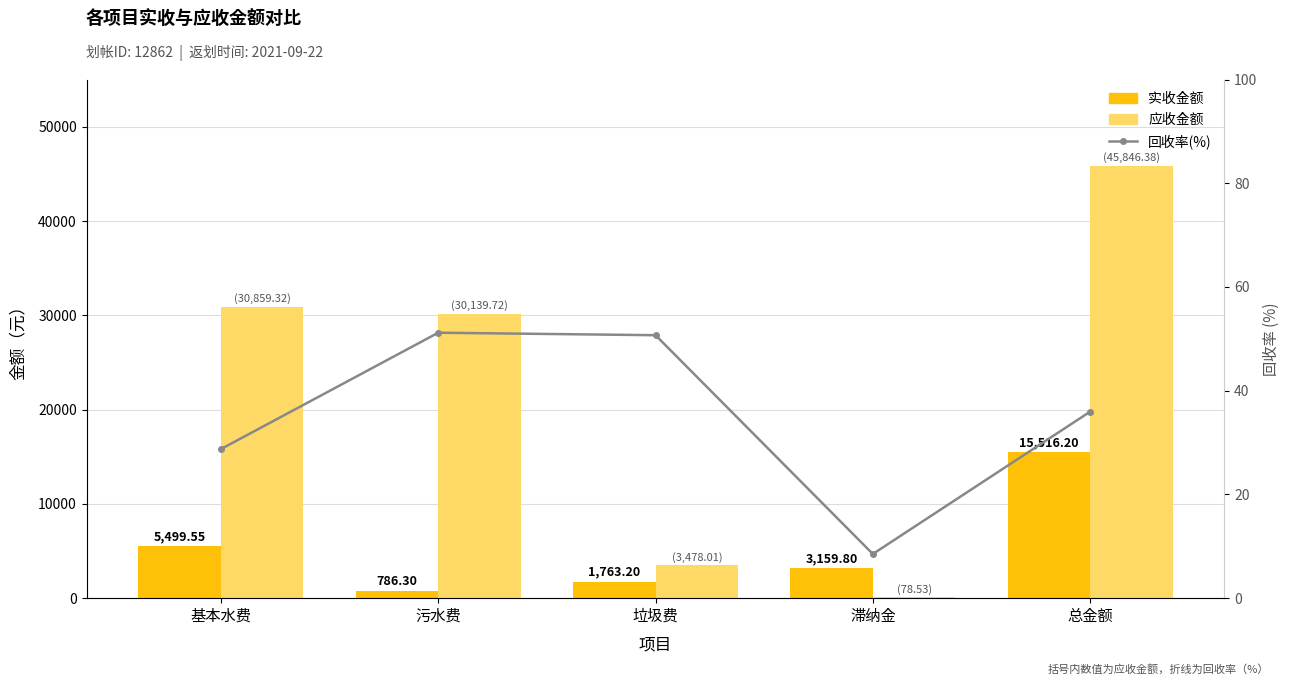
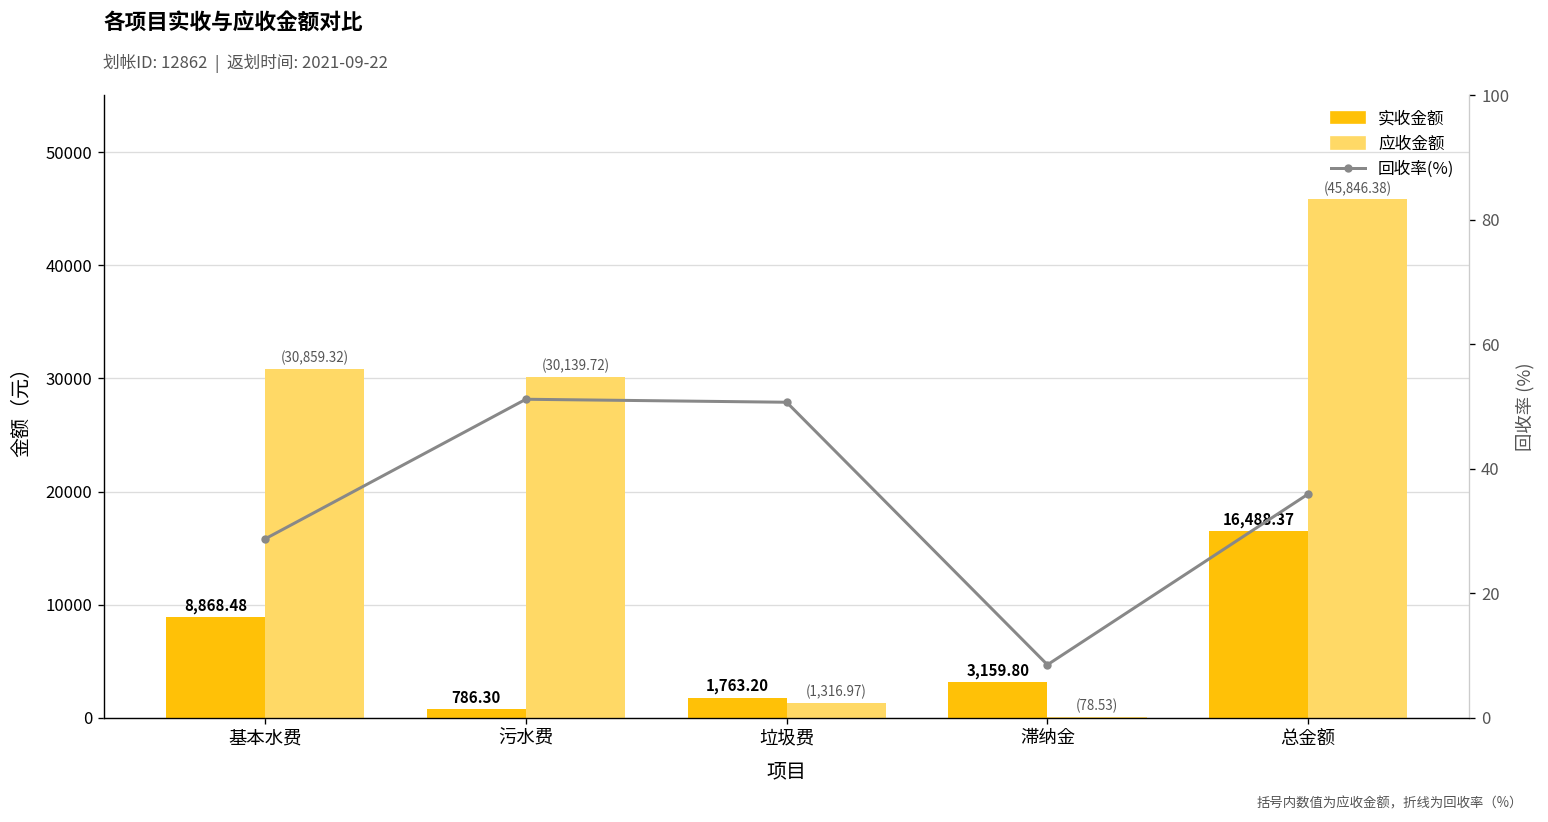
实收金额, 基本水费: 5,499.55 -> 8,868.48
应收金额, 垃圾费: (3,478.01) -> (1,316.97)
实收金额, 总金额: 15,516.20 -> 16,488.37
